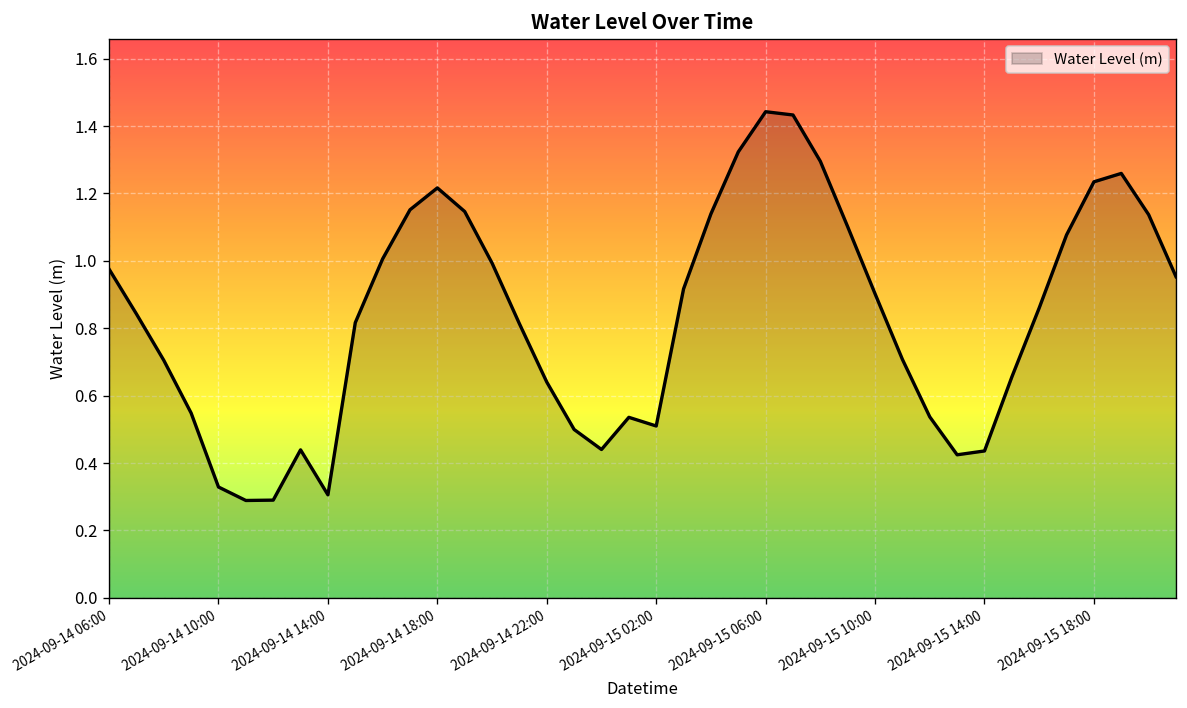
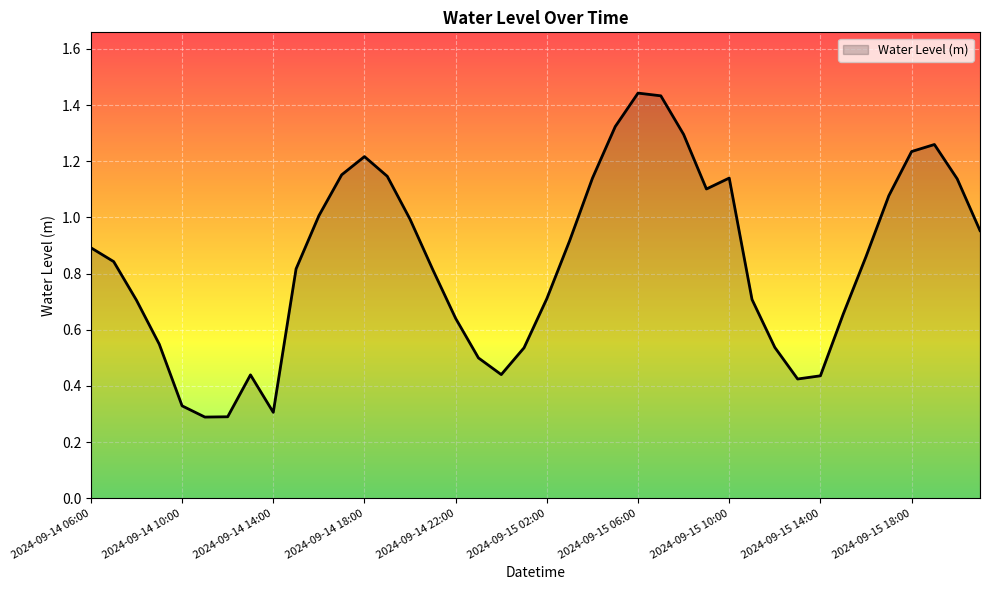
2024-09-14 06:00: 0.98 -> 0.89
2024-09-15 02:00: 0.51 -> 0.71
2024-09-15 10:00: 0.90 -> 1.14
